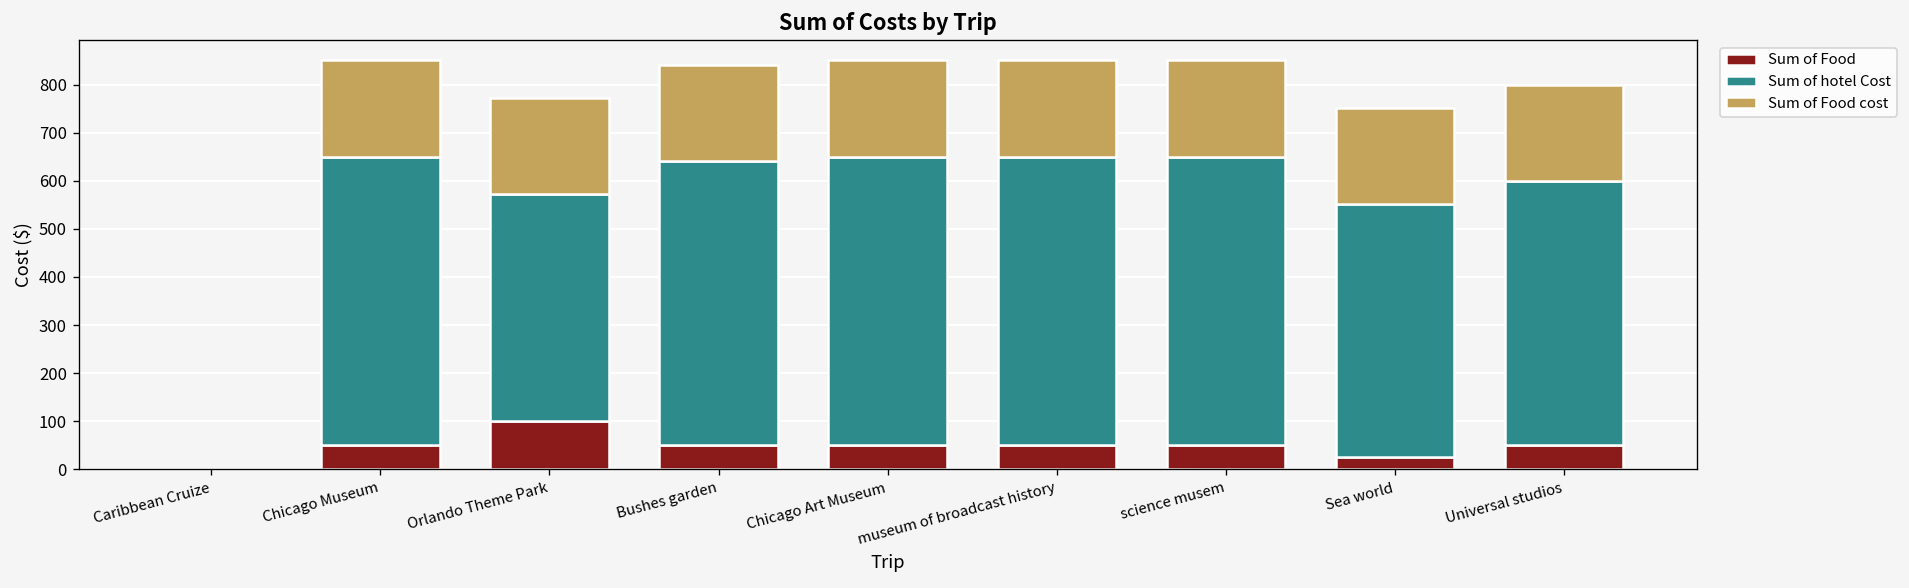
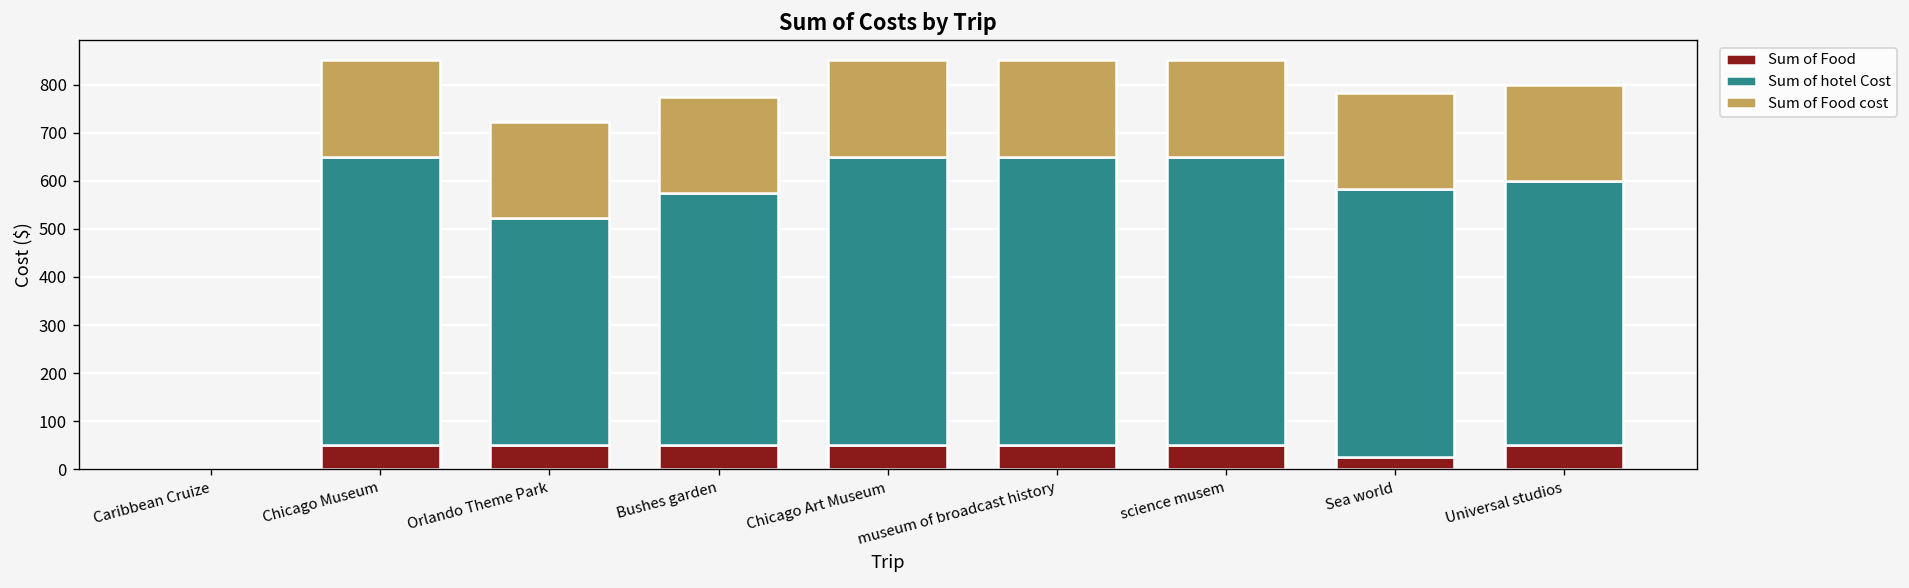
Sum of Food, Orlando Theme Park: 100 -> 50
Sum of hotel Cost, Bushes garden: 590 -> 530
Sum of hotel Cost, Sea world: 530 -> 560
